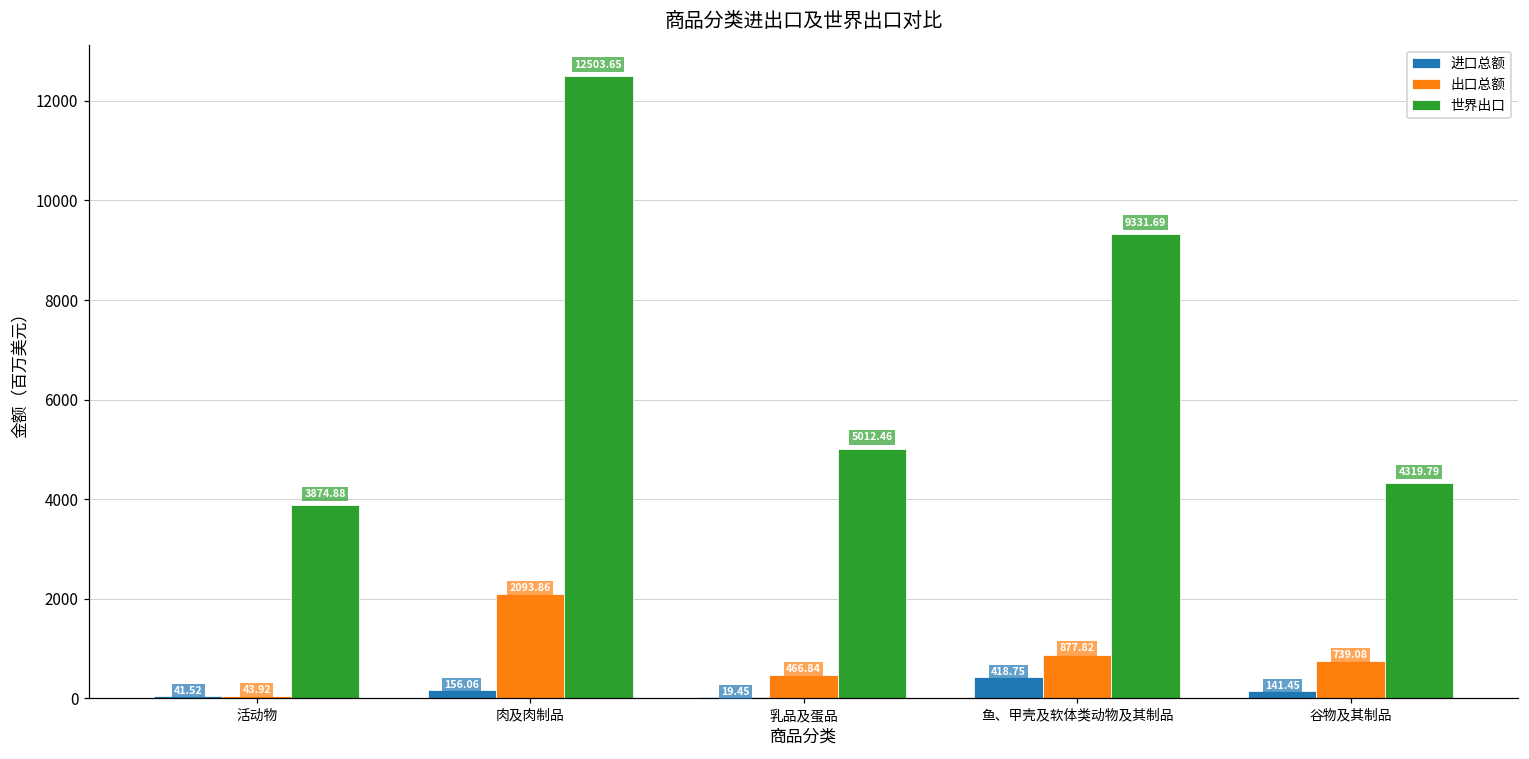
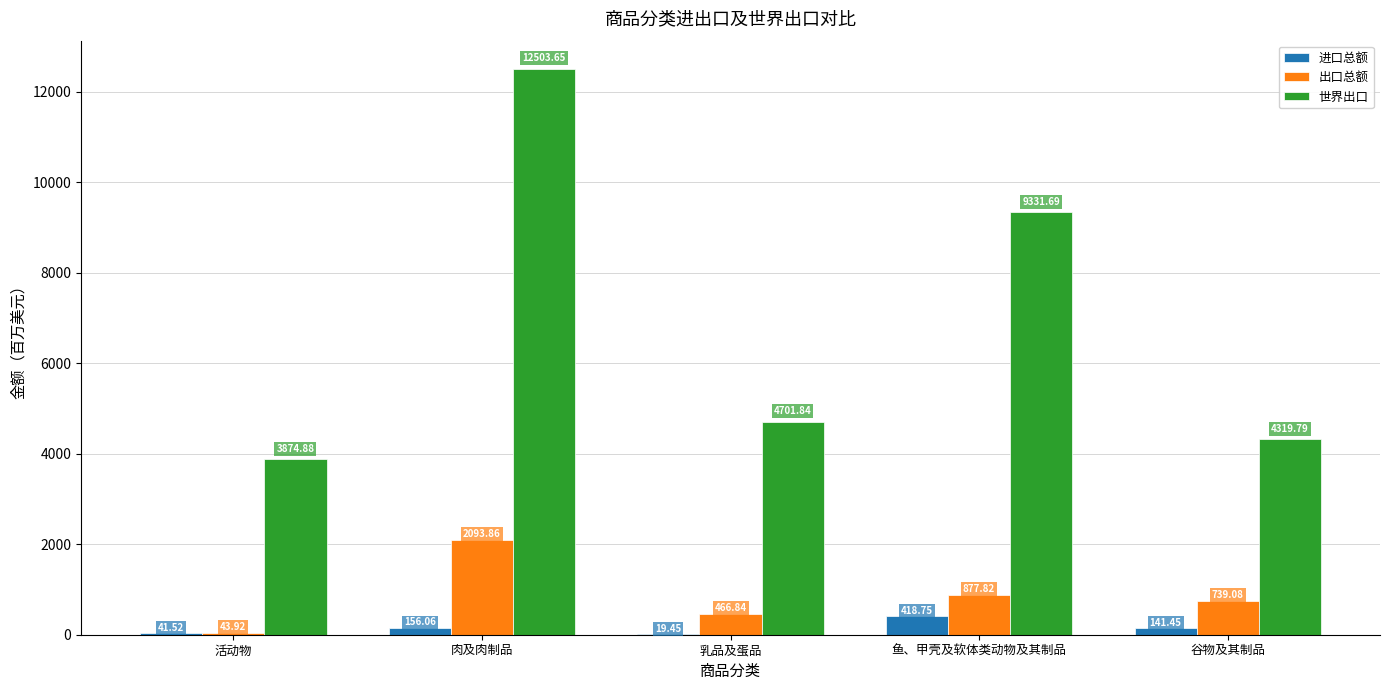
世界出口, 乳品及蛋品: 5012.46 -> 4701.84
